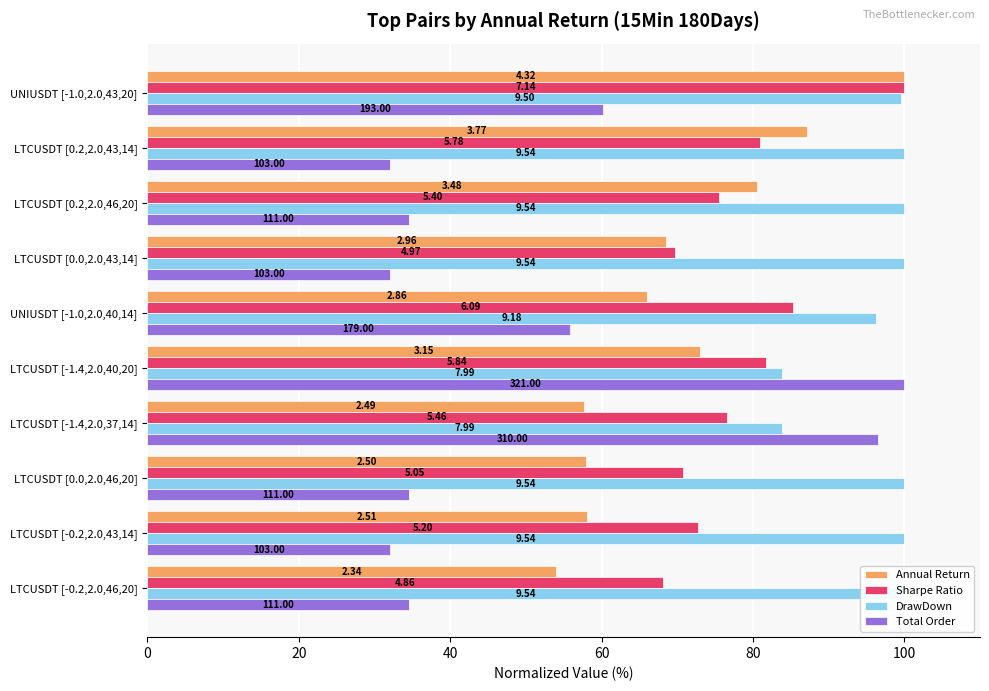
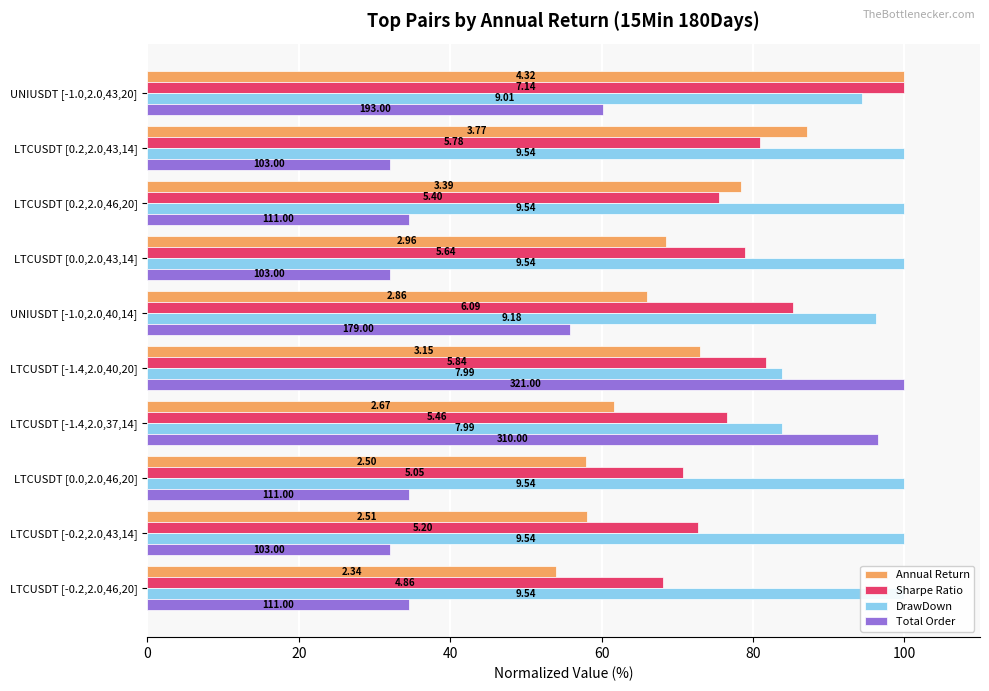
DrawDown, UNIUSDT [-1.0,2.0,43,20]: 9.50 -> 9.01
Annual Return, LTCUSDT [0.2,2.0,46,20]: 3.48 -> 3.39
Sharpe Ratio, LTCUSDT [0.0,2.0,43,14]: 4.97 -> 5.64
Annual Return, LTCUSDT [-1.4,2.0,37,14]: 2.49 -> 2.67
